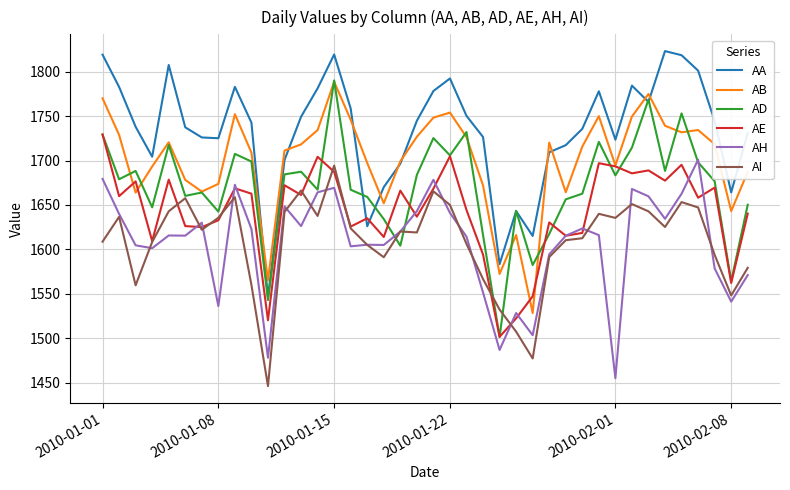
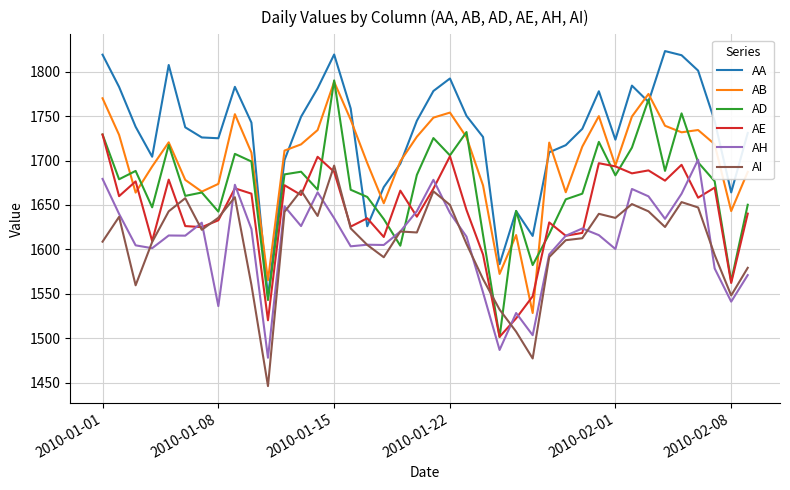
AH, 2010-01-15: 1670 -> 1640
AH, 2010-02-01: 1450 -> 1600
